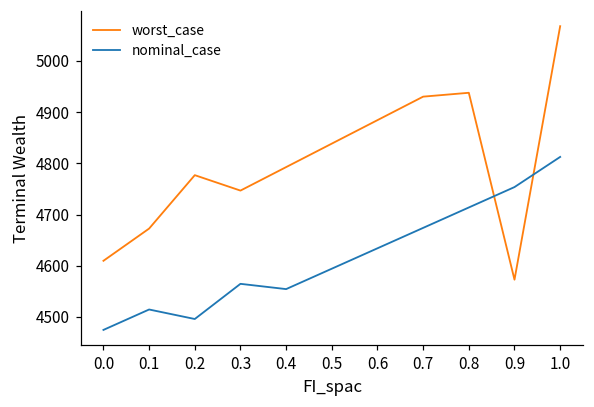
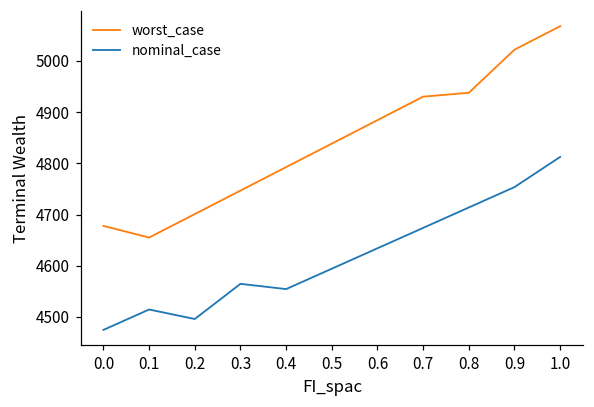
worst_case, 0.0: 4610 -> 4680
worst_case, 0.1: 4670 -> 4660
worst_case, 0.2: 4780 -> 4700
worst_case, 0.9: 4570 -> 5020
